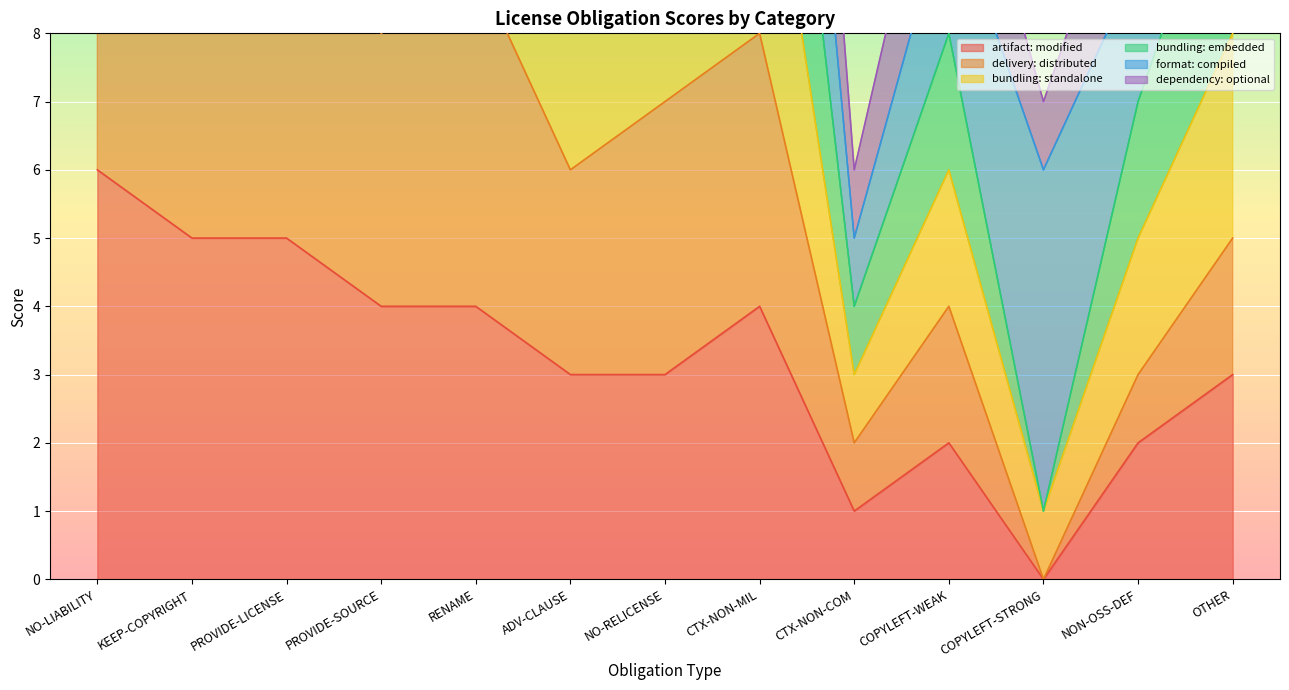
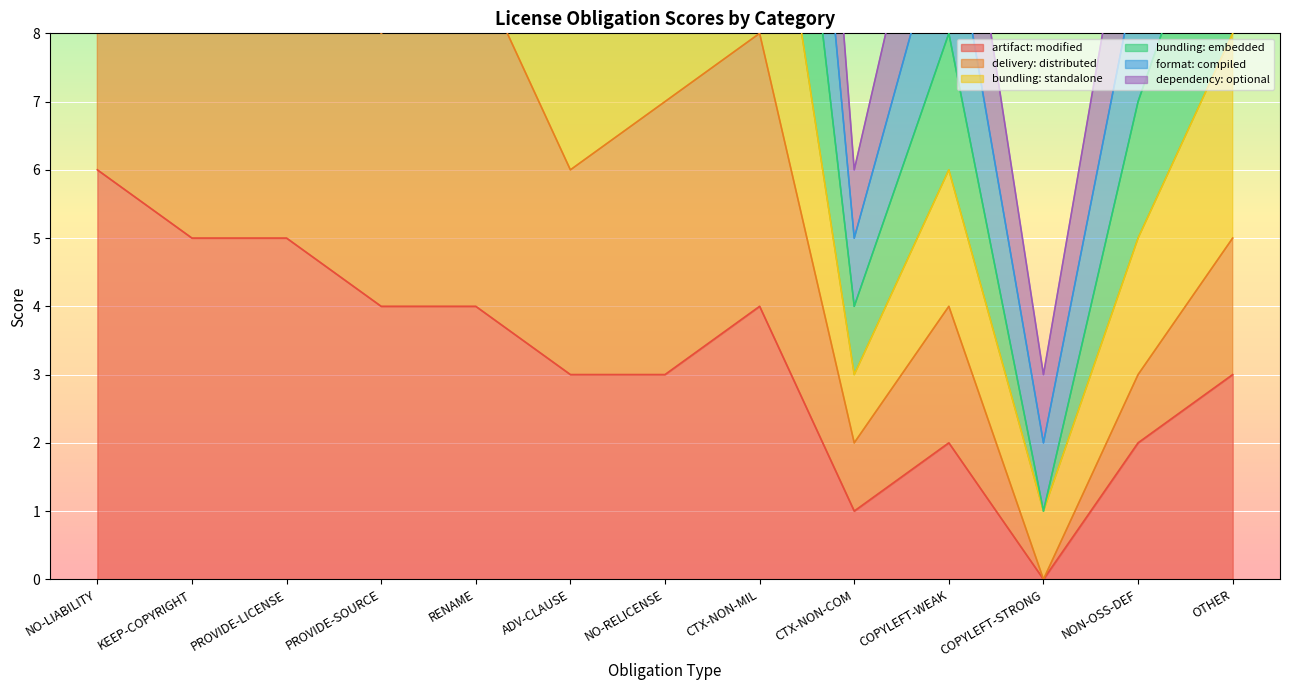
format: compiled, COPYLEFT-STRONG: 5 -> 1
